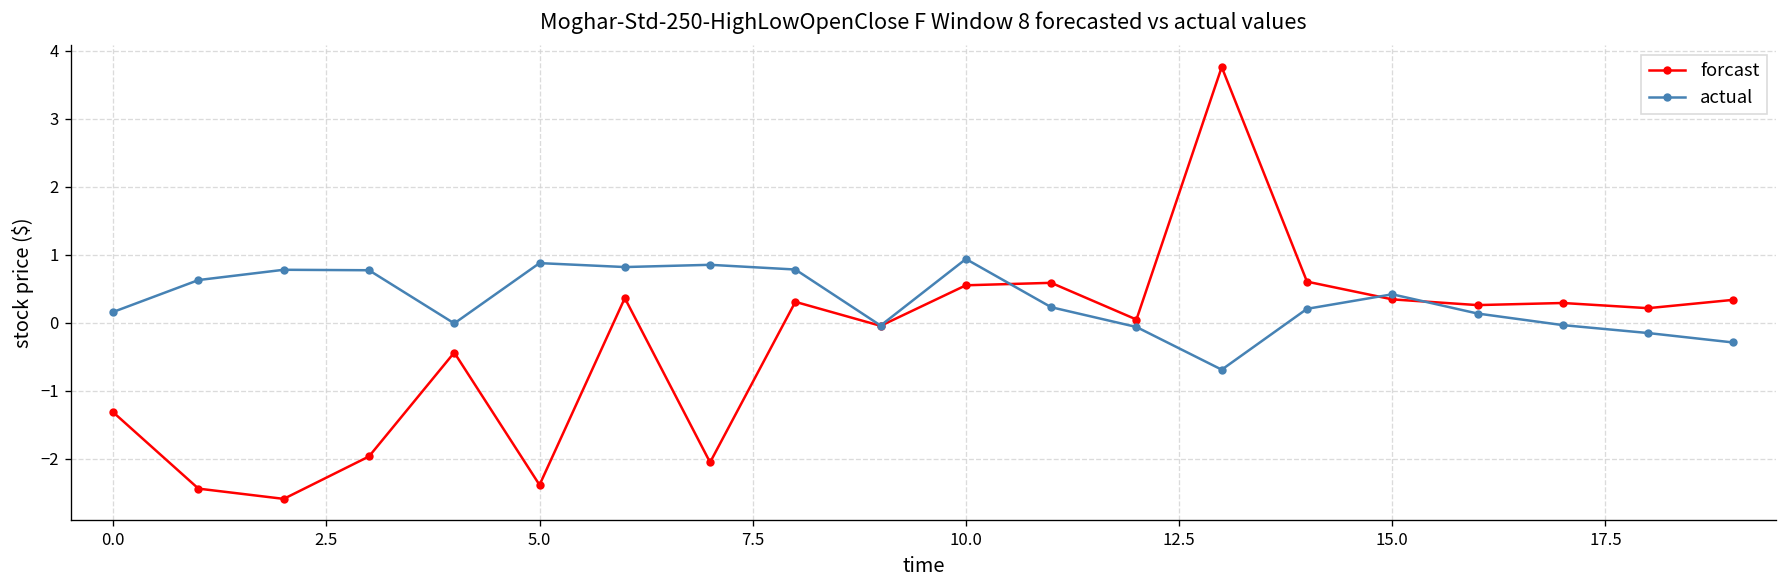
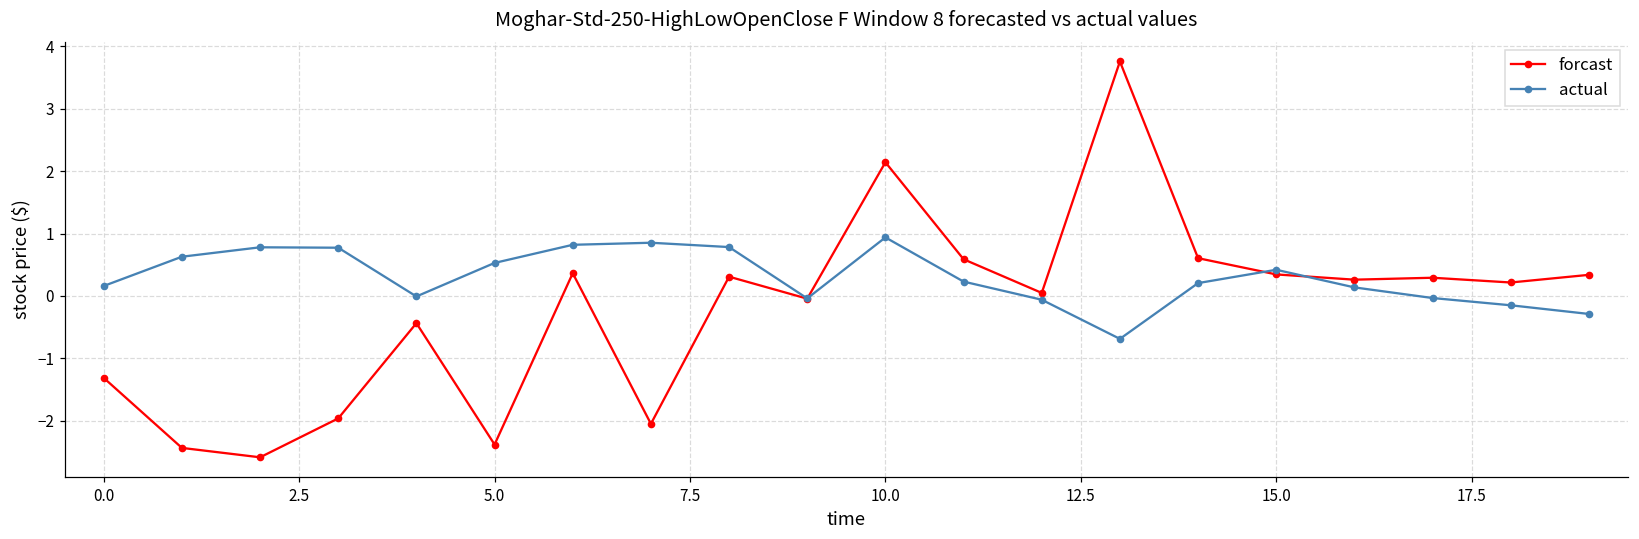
actual, 5.0: 0.9 -> 0.5
forcast, 10.0: 0.6 -> 2.1
